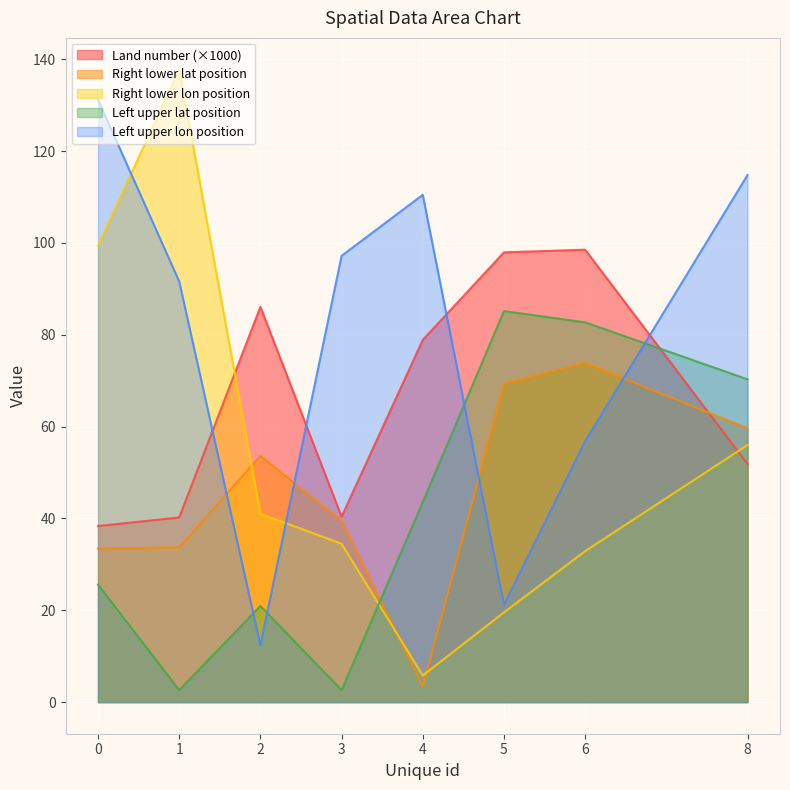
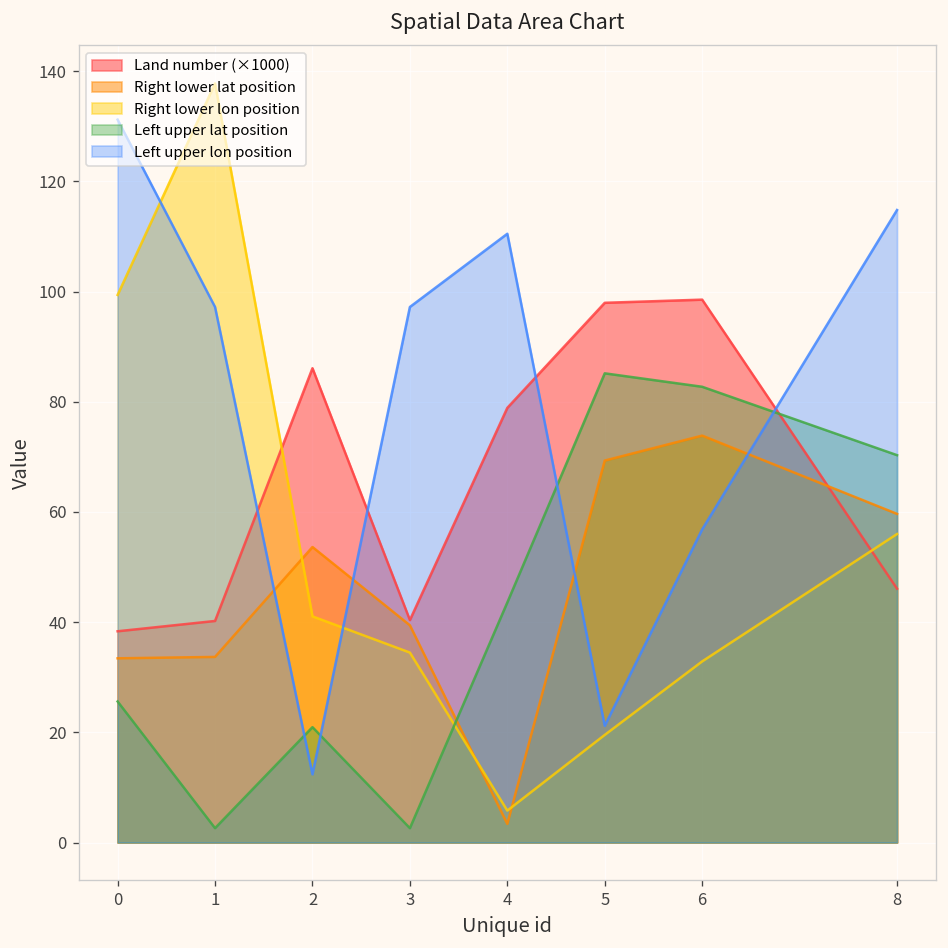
Left upper lon position, 1: 92 -> 97
Land number (×1000), 8: 52 -> 46
